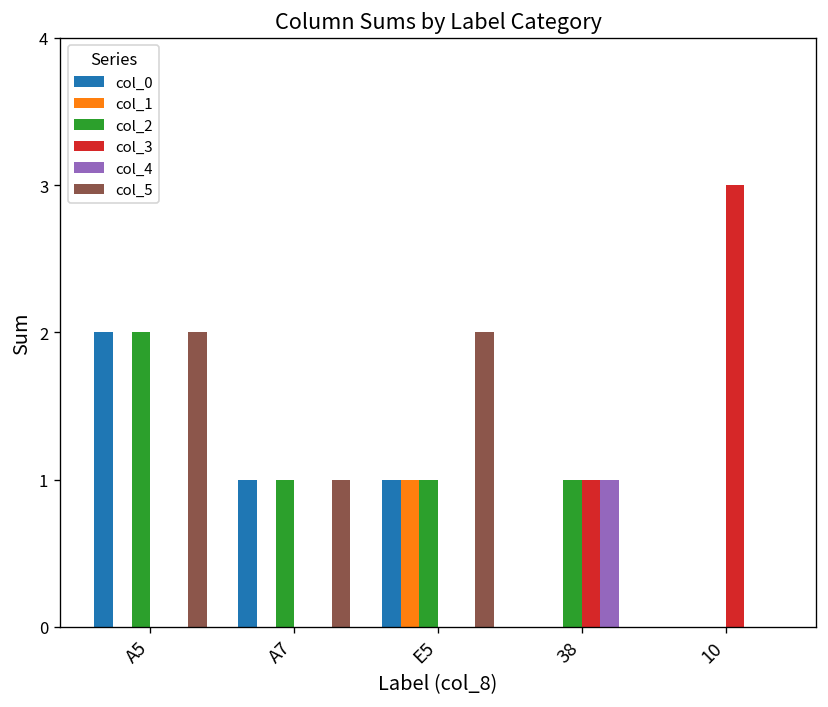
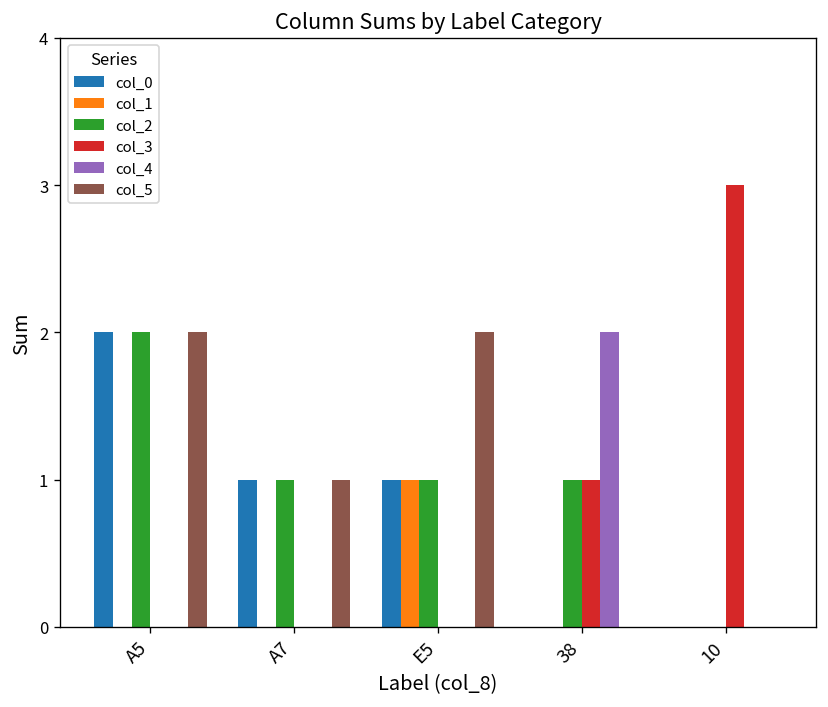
col_4, 38: 1 -> 2
